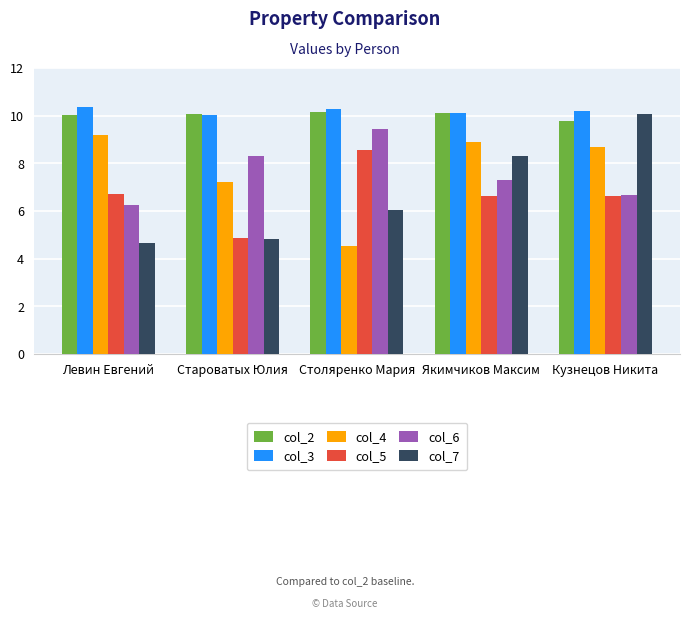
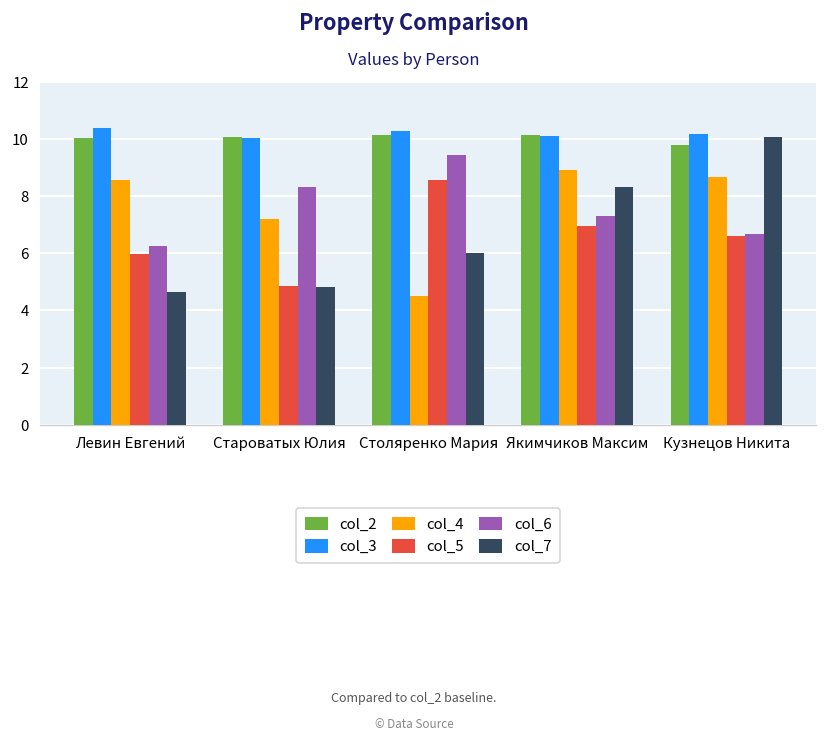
col_4, Левин Евгений: 9.2 -> 8.6
col_5, Левин Евгений: 6.7 -> 6.0
col_5, Якимчиков Максим: 6.6 -> 7.0
